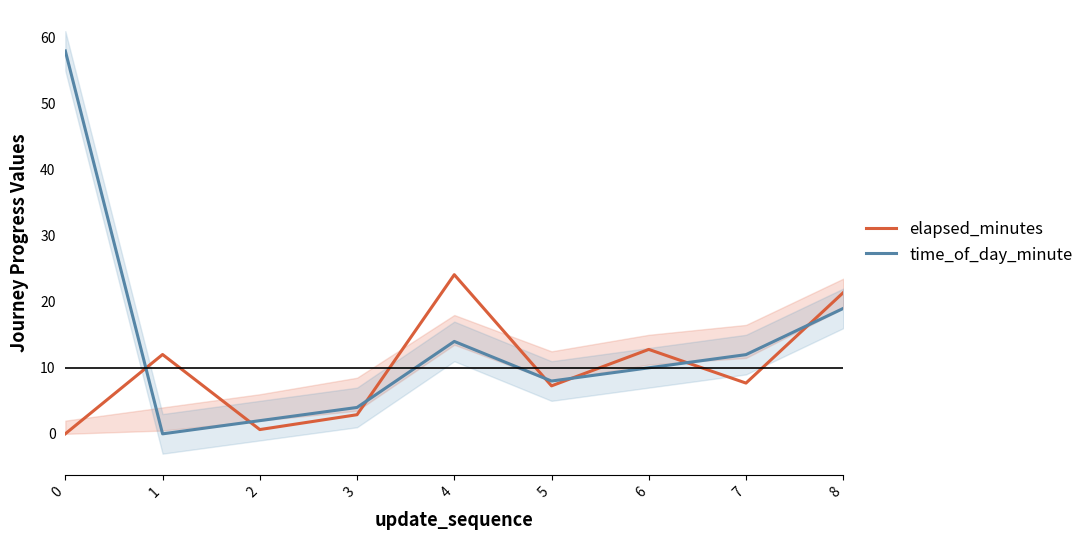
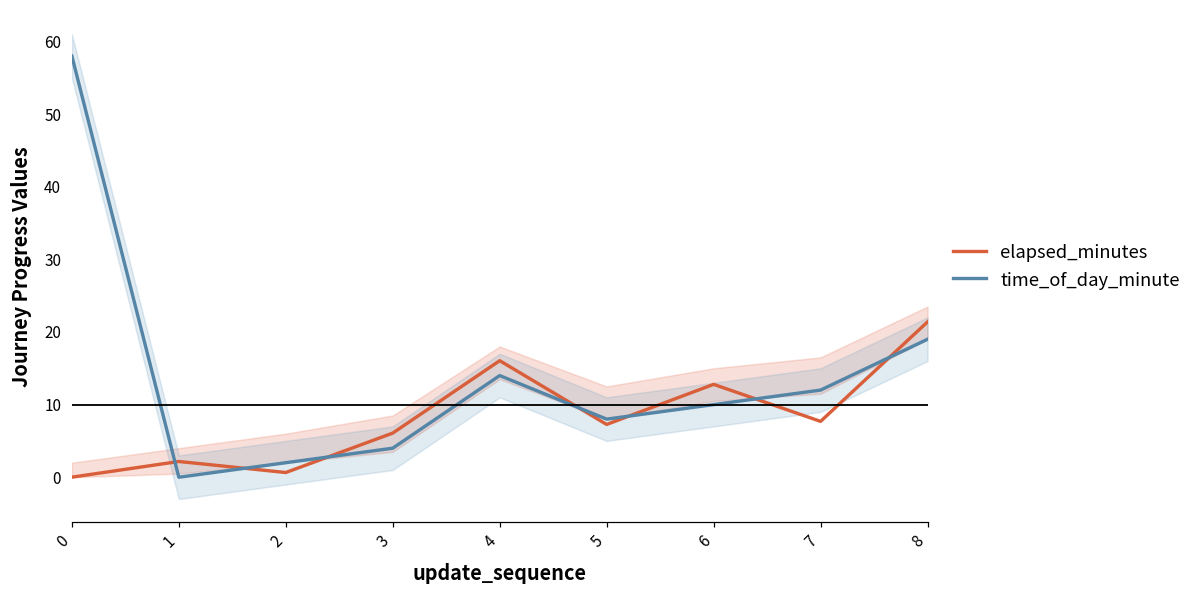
elapsed_minutes, 1: 12 -> 2
elapsed_minutes, 3: 3 -> 6
elapsed_minutes, 4: 24 -> 16
